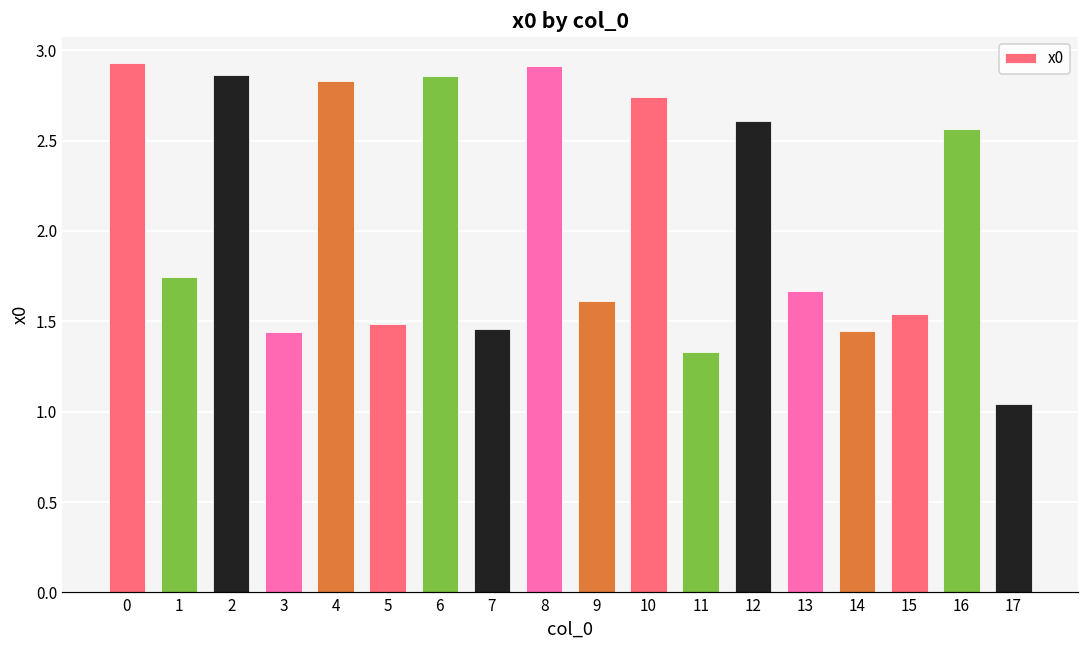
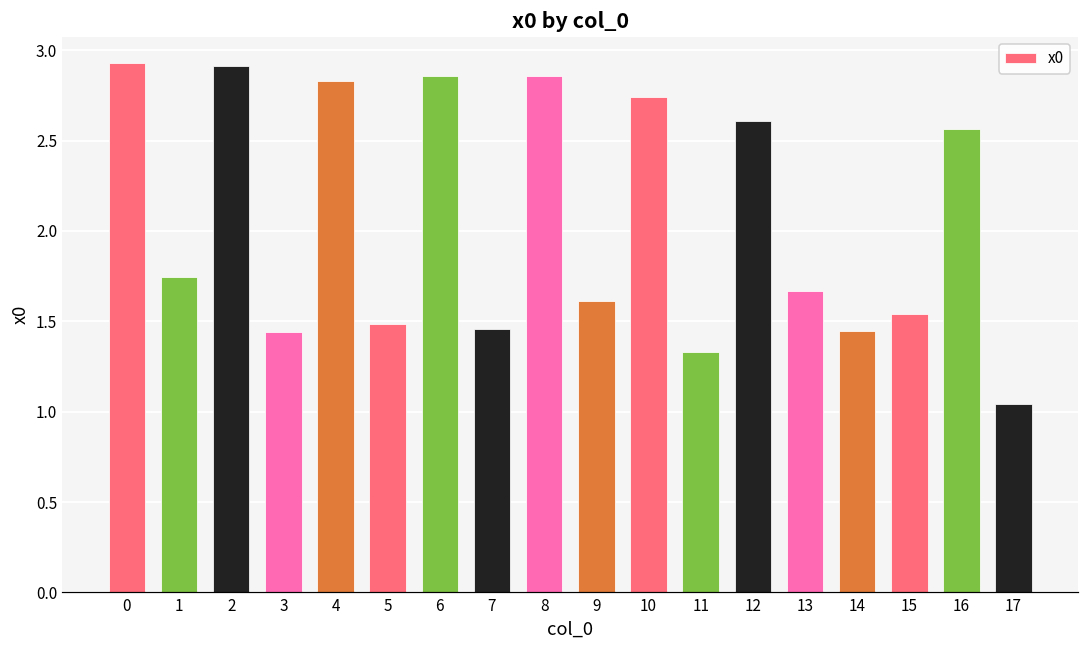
2: 2.86 -> 2.91
8: 2.91 -> 2.86
